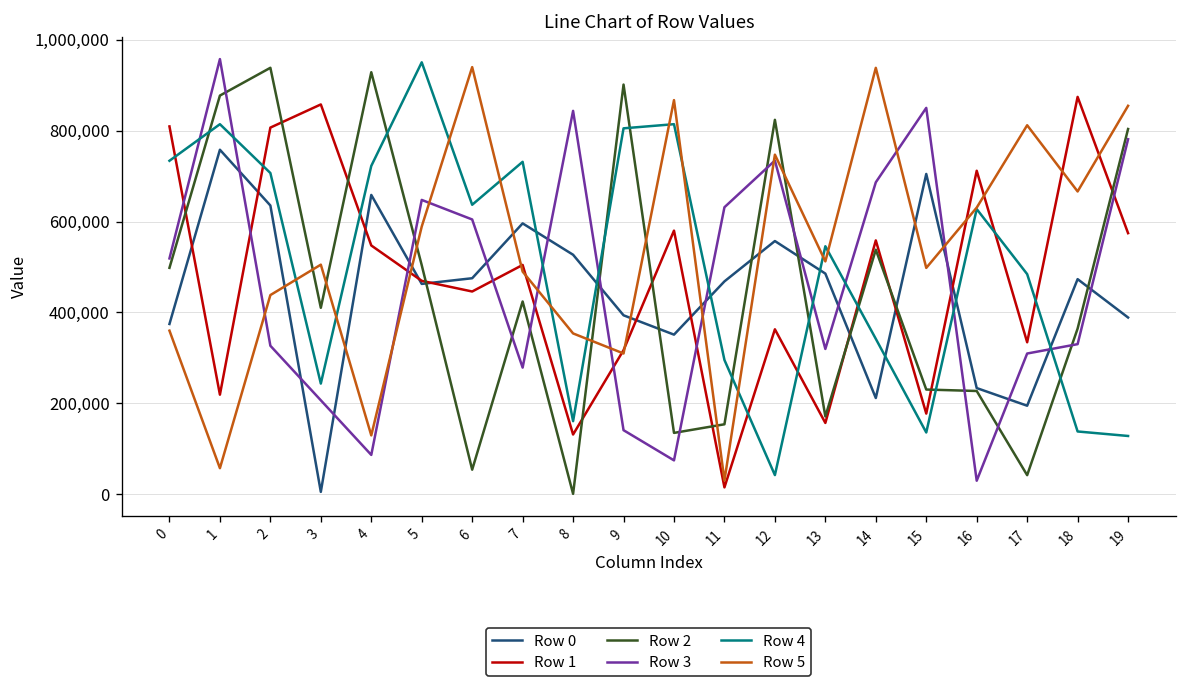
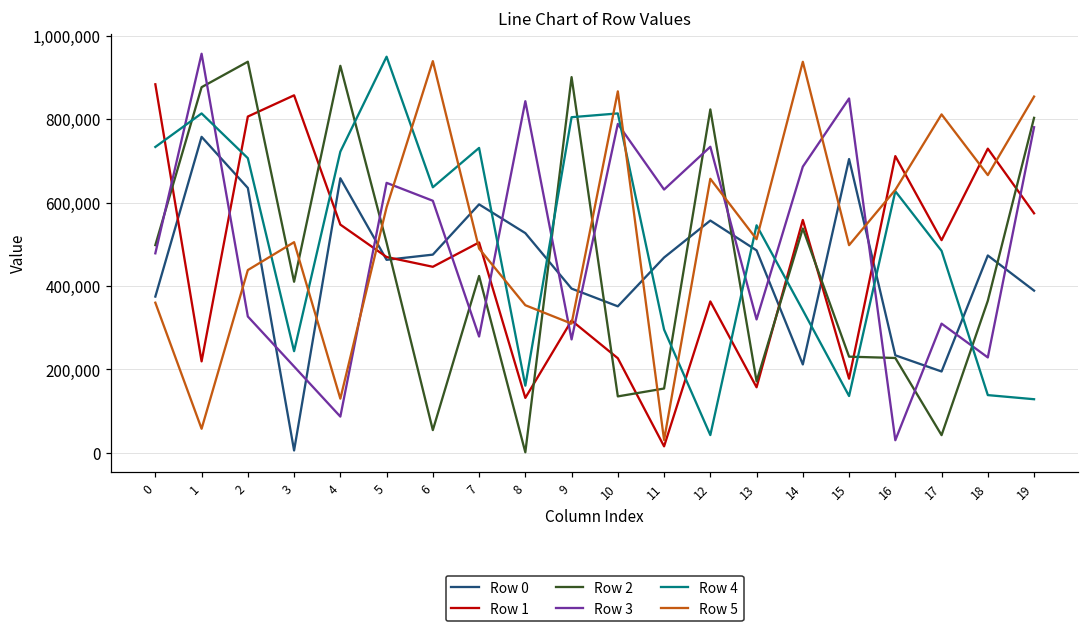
Row 1, 0: 810,000 -> 880,000
Row 3, 0: 520,000 -> 480,000
Row 3, 9: 140,000 -> 270,000
Row 1, 10: 580,000 -> 230,000
Row 3, 10: 70,000 -> 790,000
Row 5, 12: 750,000 -> 660,000
Row 1, 17: 330,000 -> 510,000
Row 1, 18: 870,000 -> 730,000
Row 3, 18: 330,000 -> 230,000
